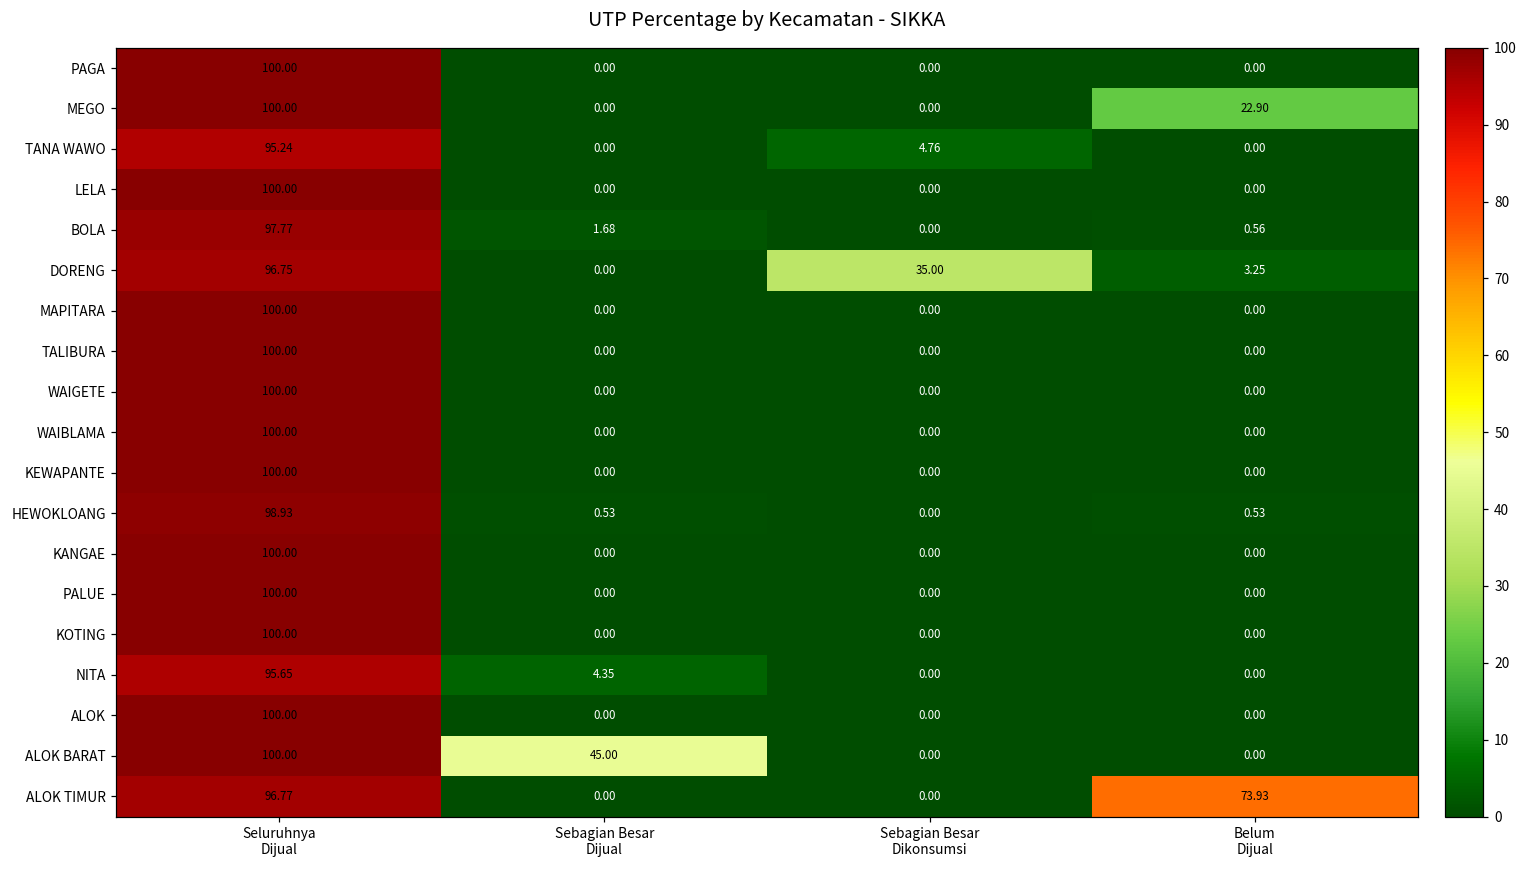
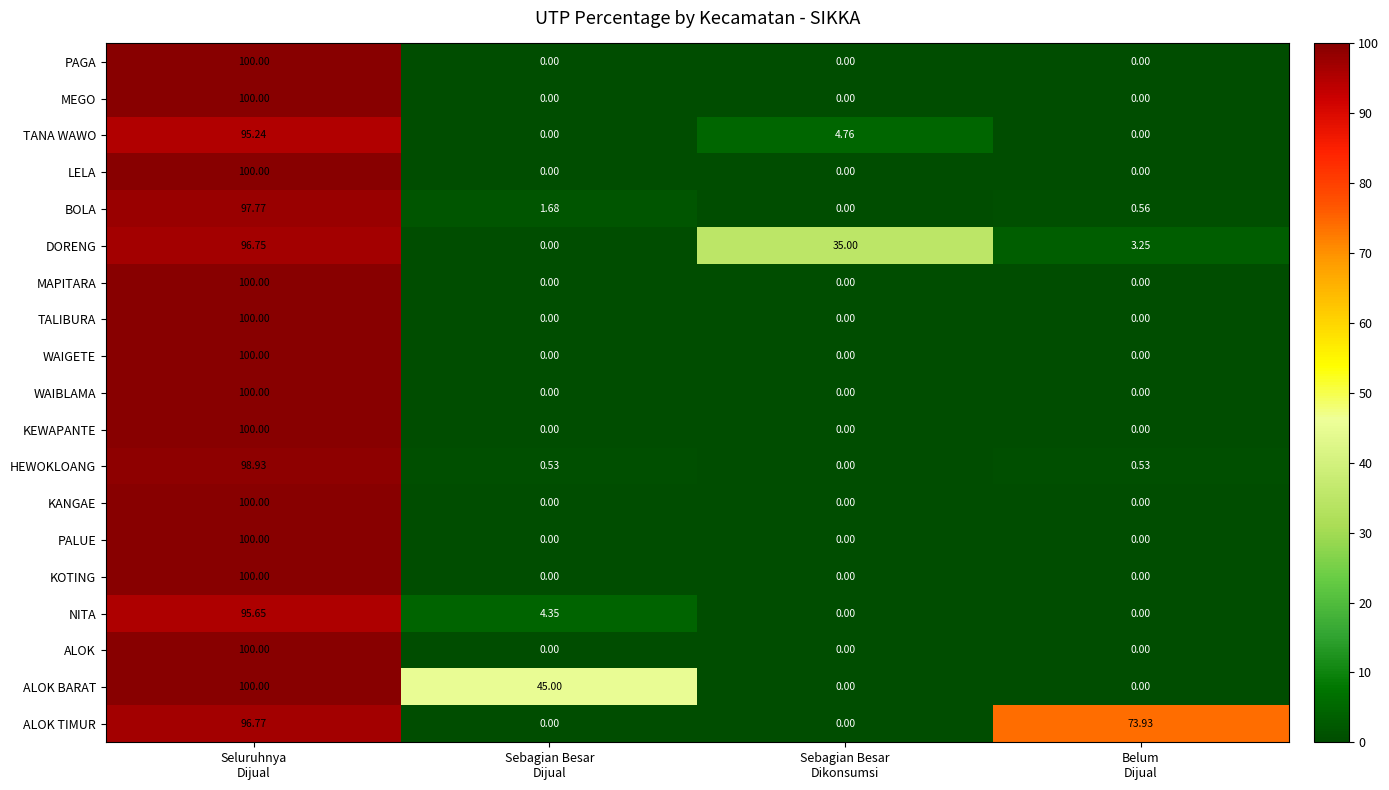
MEGO, Belum Dijual: 22.90 -> 0.00
